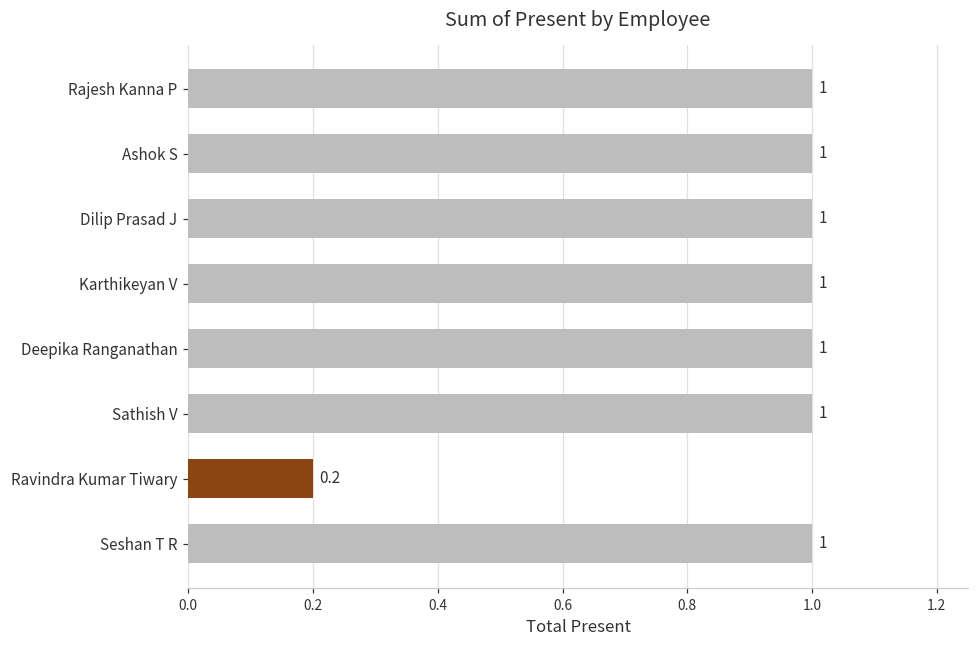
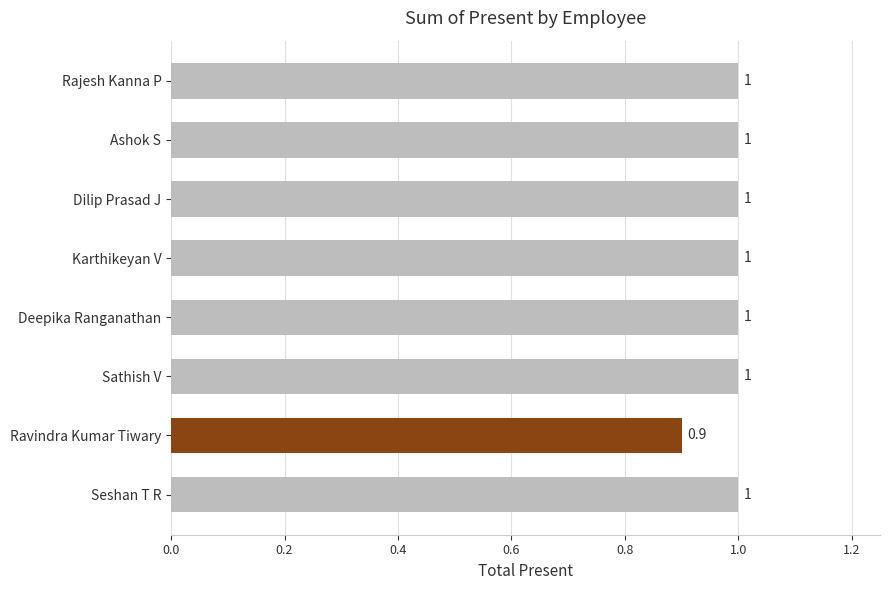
Ravindra Kumar Tiwary: 0.2 -> 0.9
